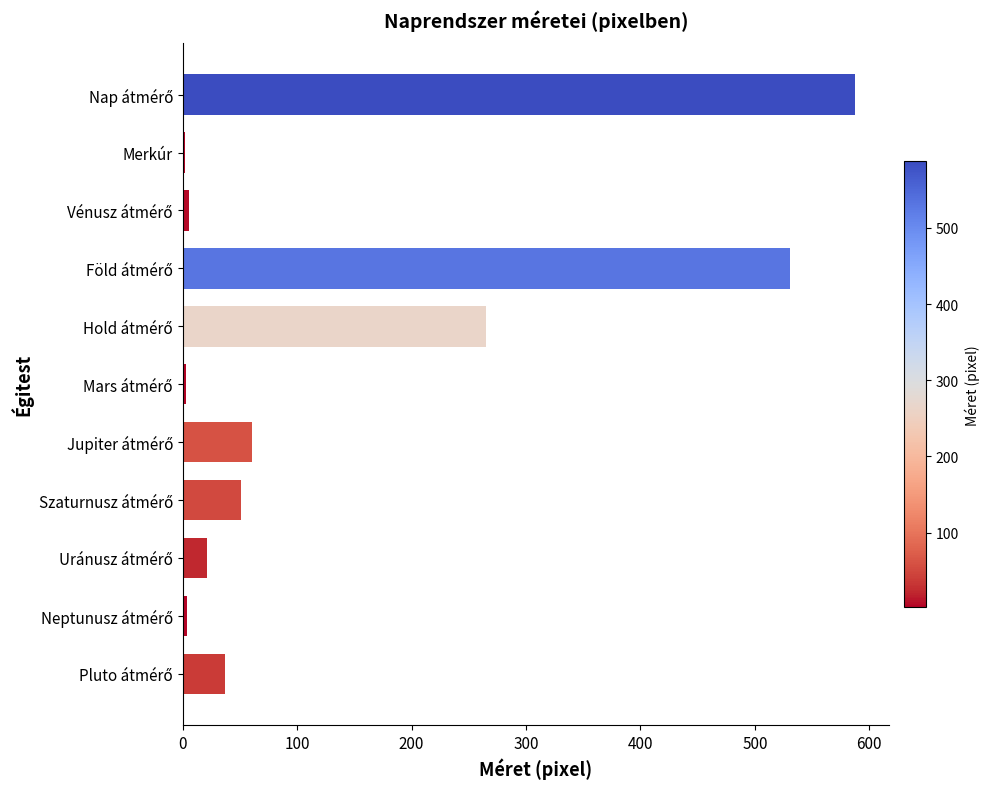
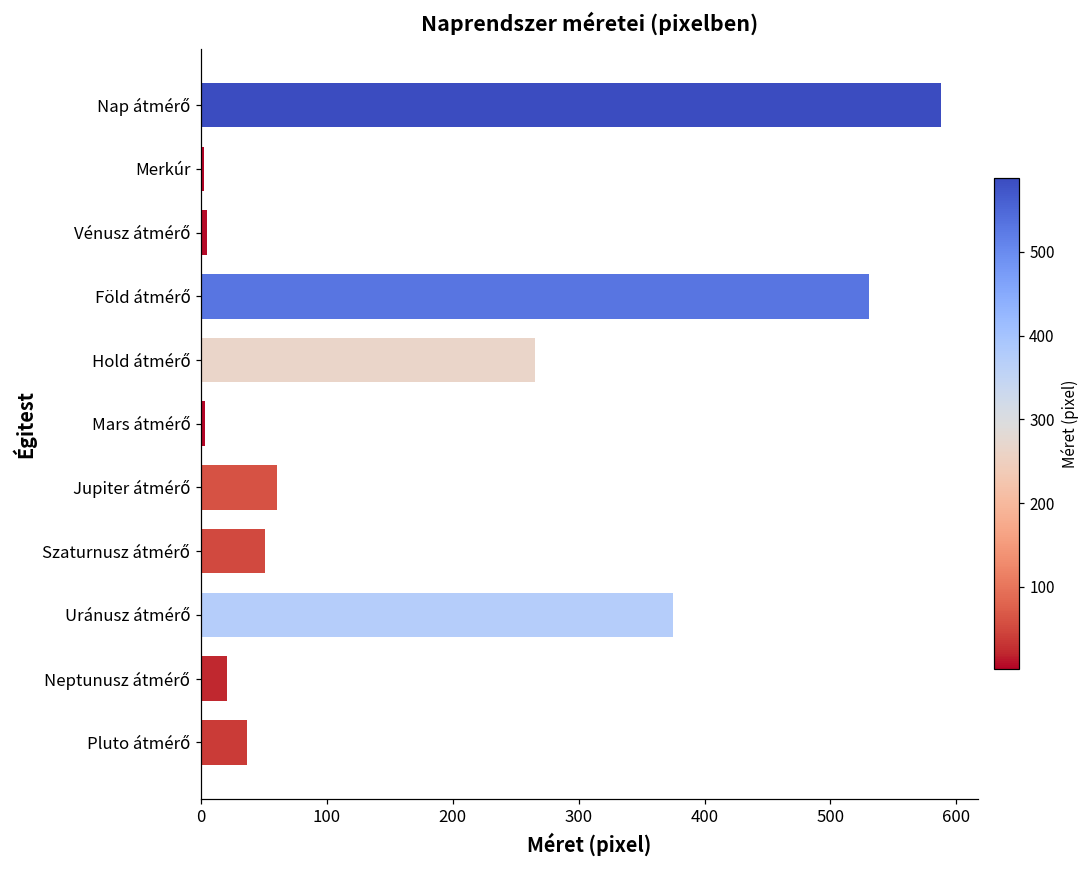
Uránusz átmérő: 22 -> 375
Neptunusz átmérő: 4 -> 21
